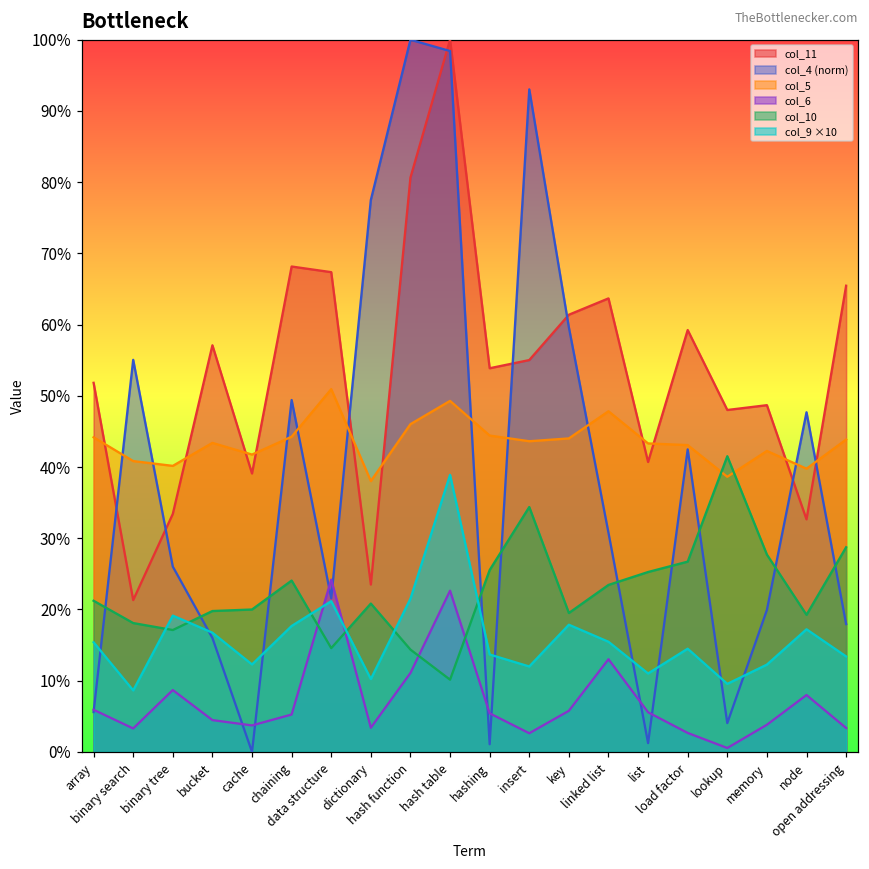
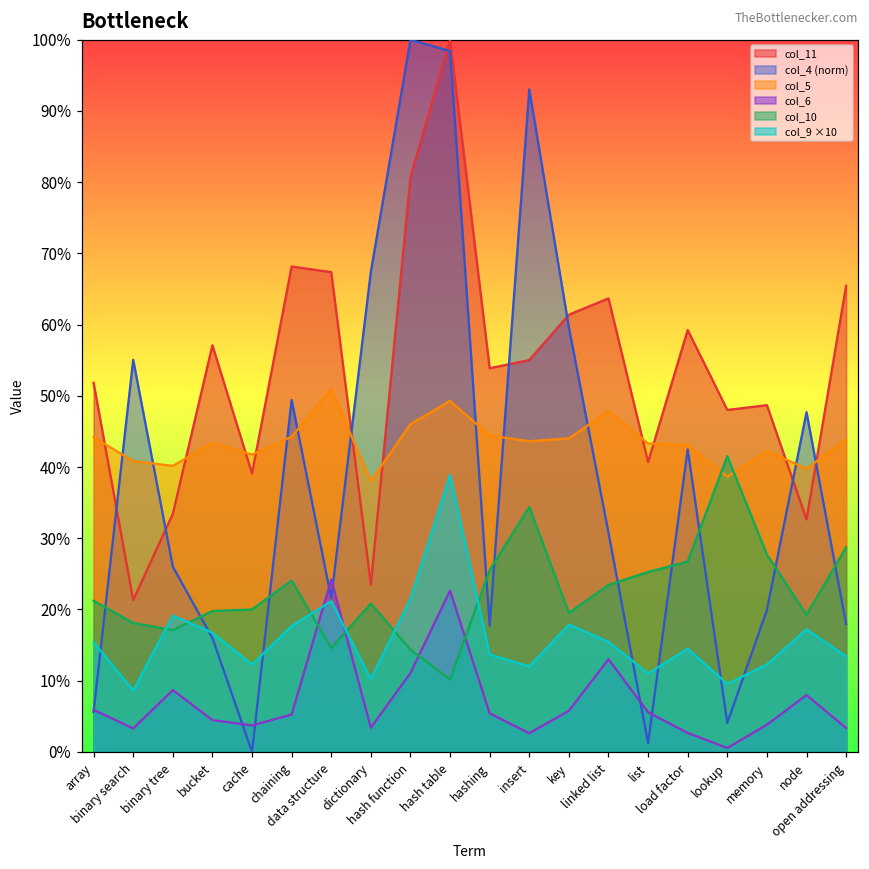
col_4 (norm), dictionary: 78% -> 67%
col_4 (norm), hashing: 1% -> 18%
